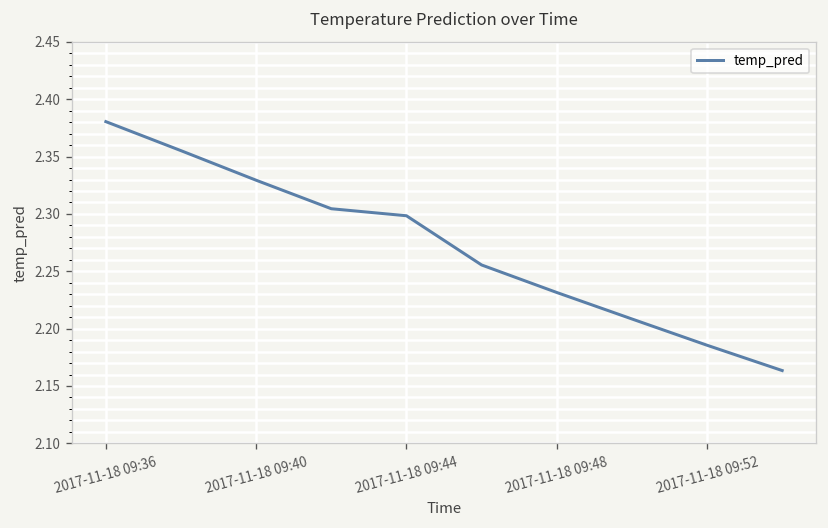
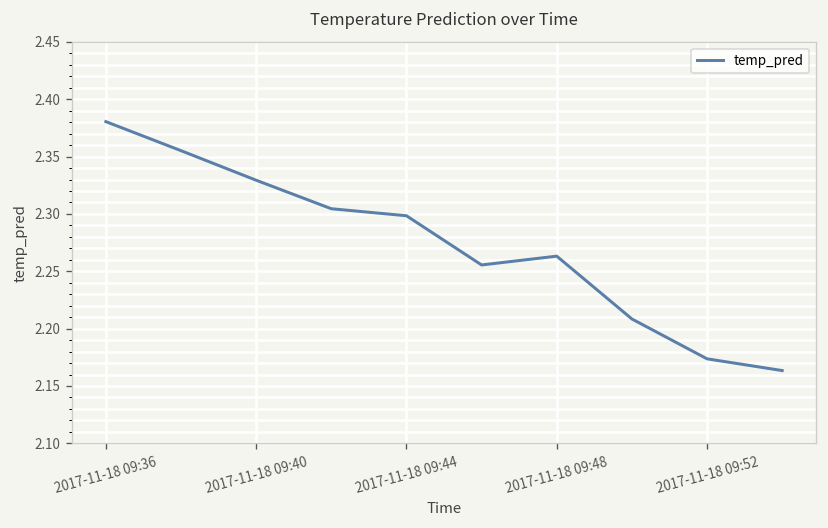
2017-11-18 09:48: 2.23 -> 2.26
2017-11-18 09:52: 2.19 -> 2.17
